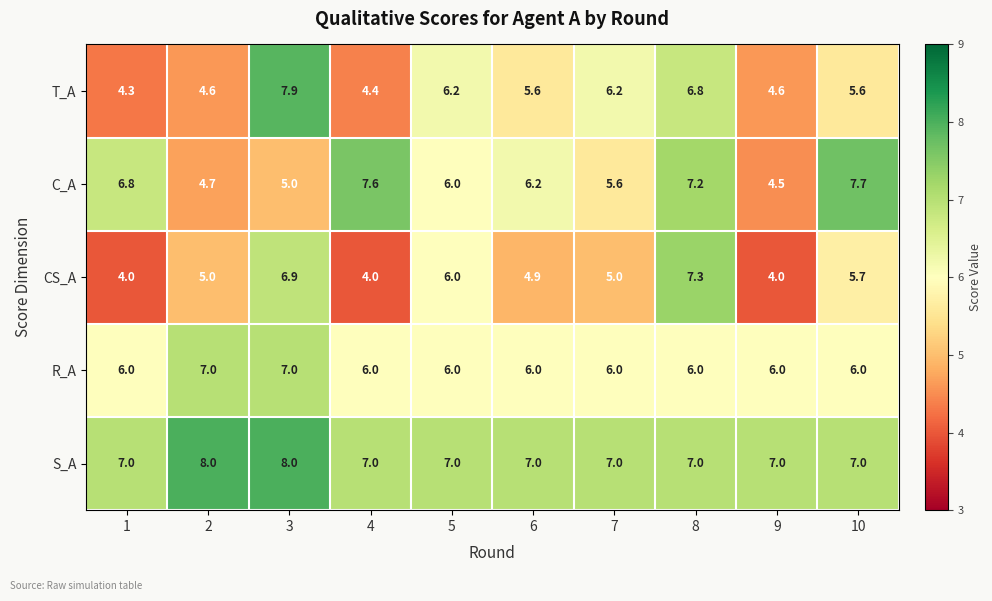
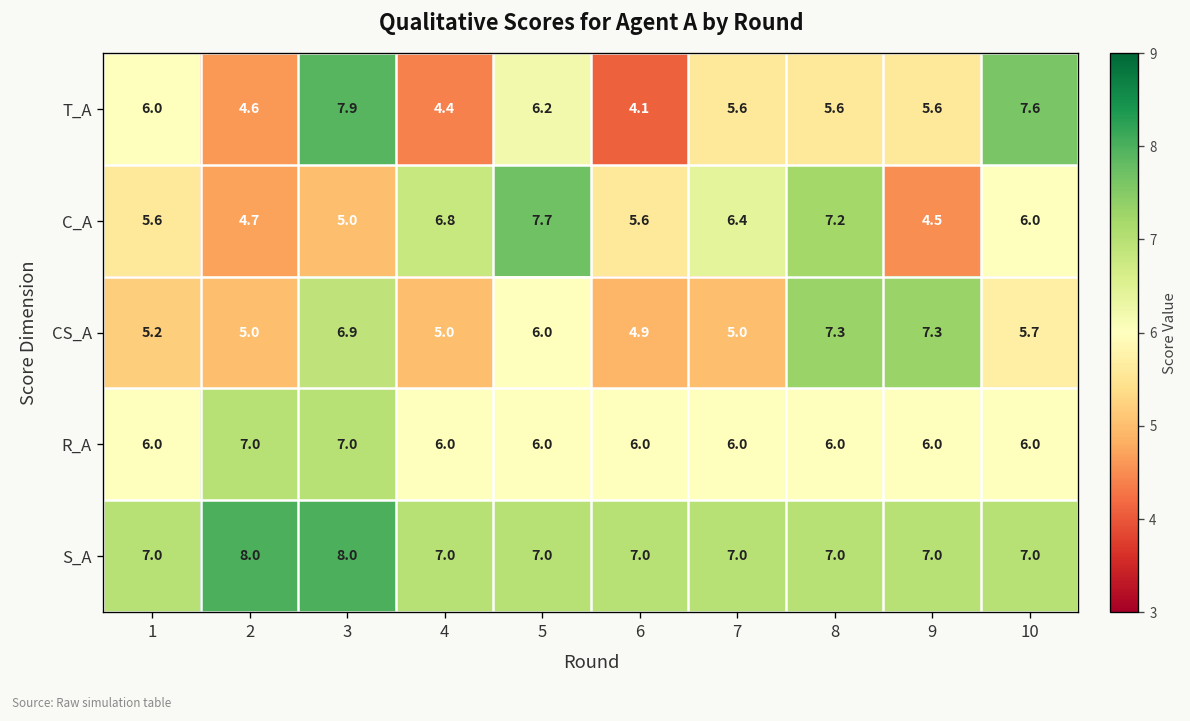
T_A, 1: 4.3 -> 6.0
T_A, 6: 5.6 -> 4.1
T_A, 7: 6.2 -> 5.6
T_A, 8: 6.8 -> 5.6
T_A, 9: 4.6 -> 5.6
T_A, 10: 5.6 -> 7.6
C_A, 1: 6.8 -> 5.6
C_A, 4: 7.6 -> 6.8
C_A, 5: 6.0 -> 7.7
C_A, 6: 6.2 -> 5.6
C_A, 7: 5.6 -> 6.4
C_A, 10: 7.7 -> 6.0
CS_A, 1: 4.0 -> 5.2
CS_A, 4: 4.0 -> 5.0
CS_A, 9: 4.0 -> 7.3
